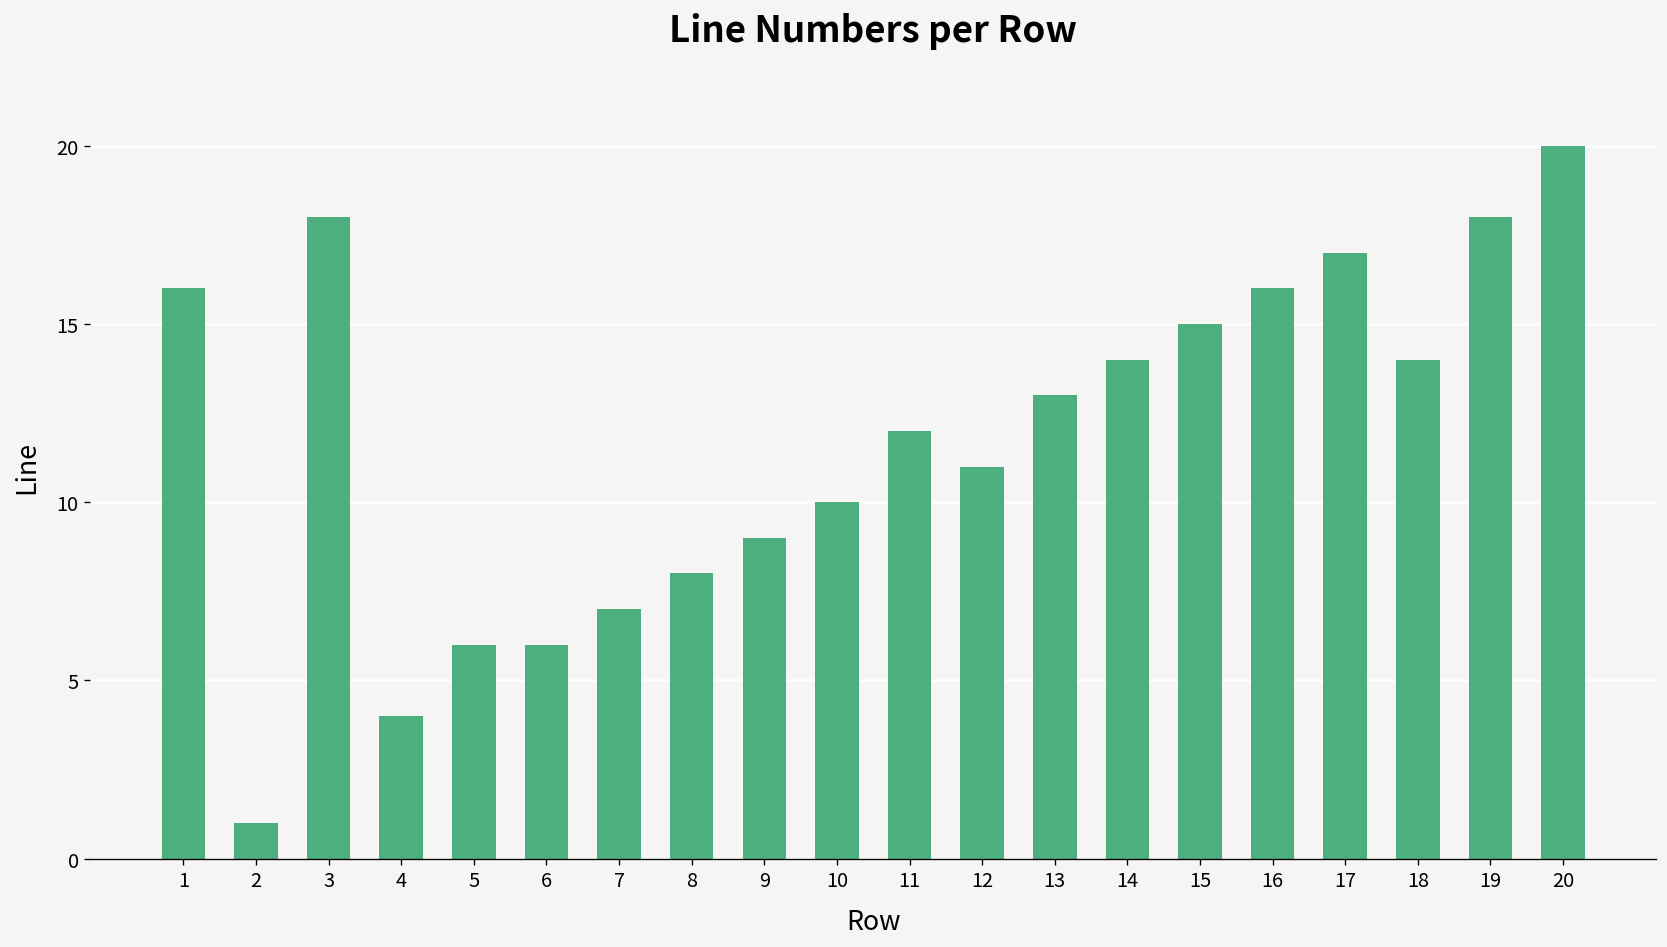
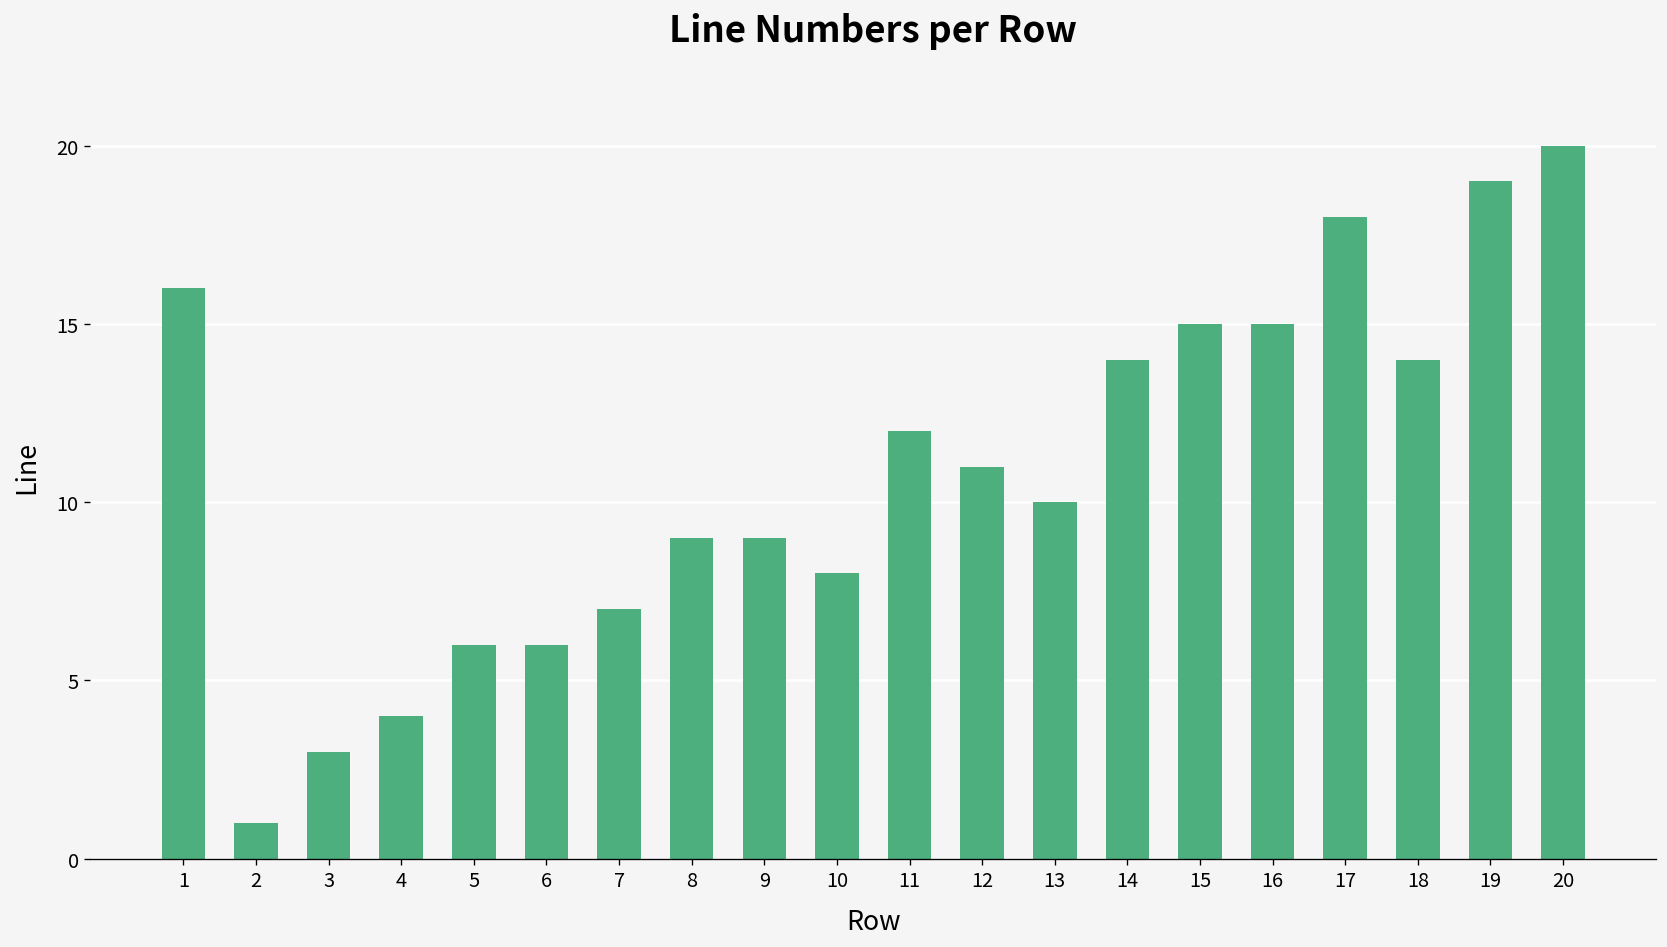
3: 18 -> 3
8: 8 -> 9
10: 10 -> 8
13: 13 -> 10
16: 16 -> 15
17: 17 -> 18
19: 18 -> 19
